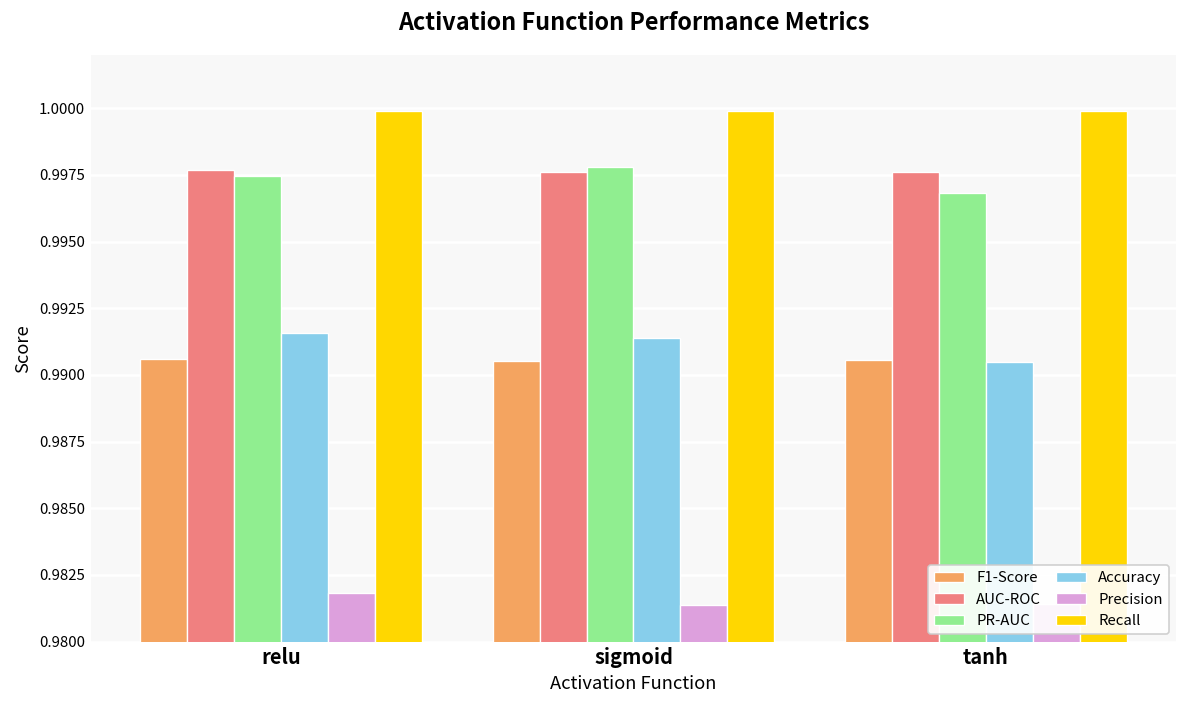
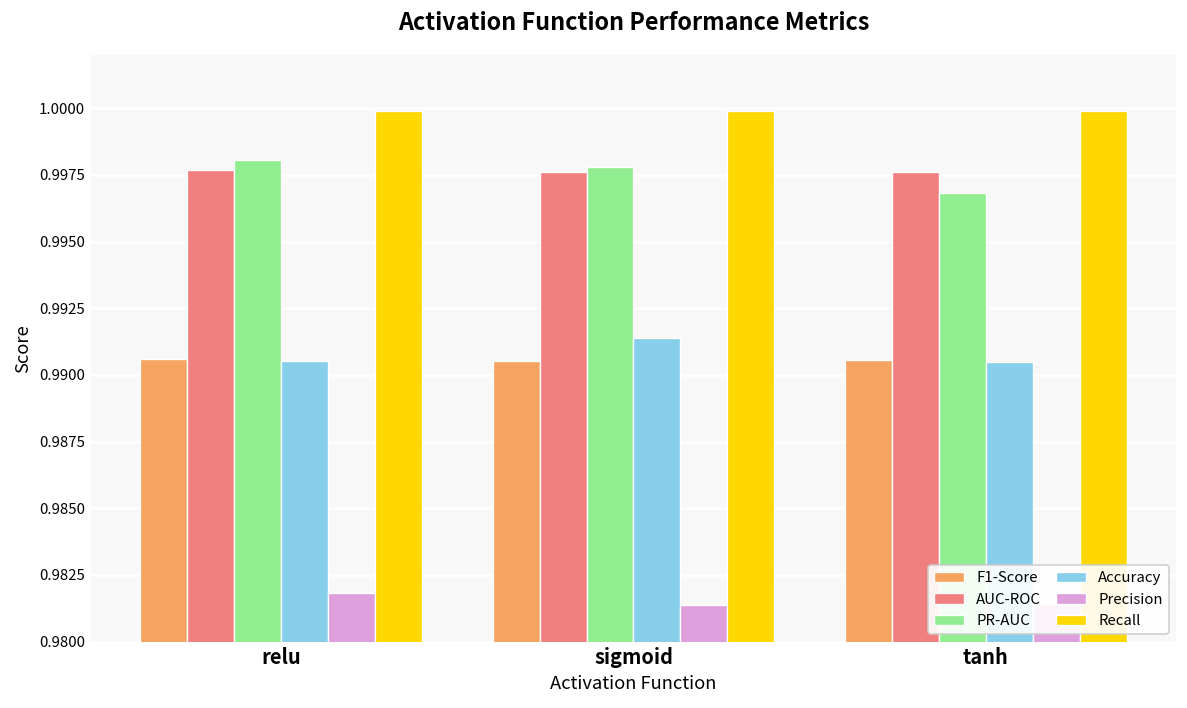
PR-AUC, relu: 0.9975 -> 0.9981
Accuracy, relu: 0.9916 -> 0.9905
